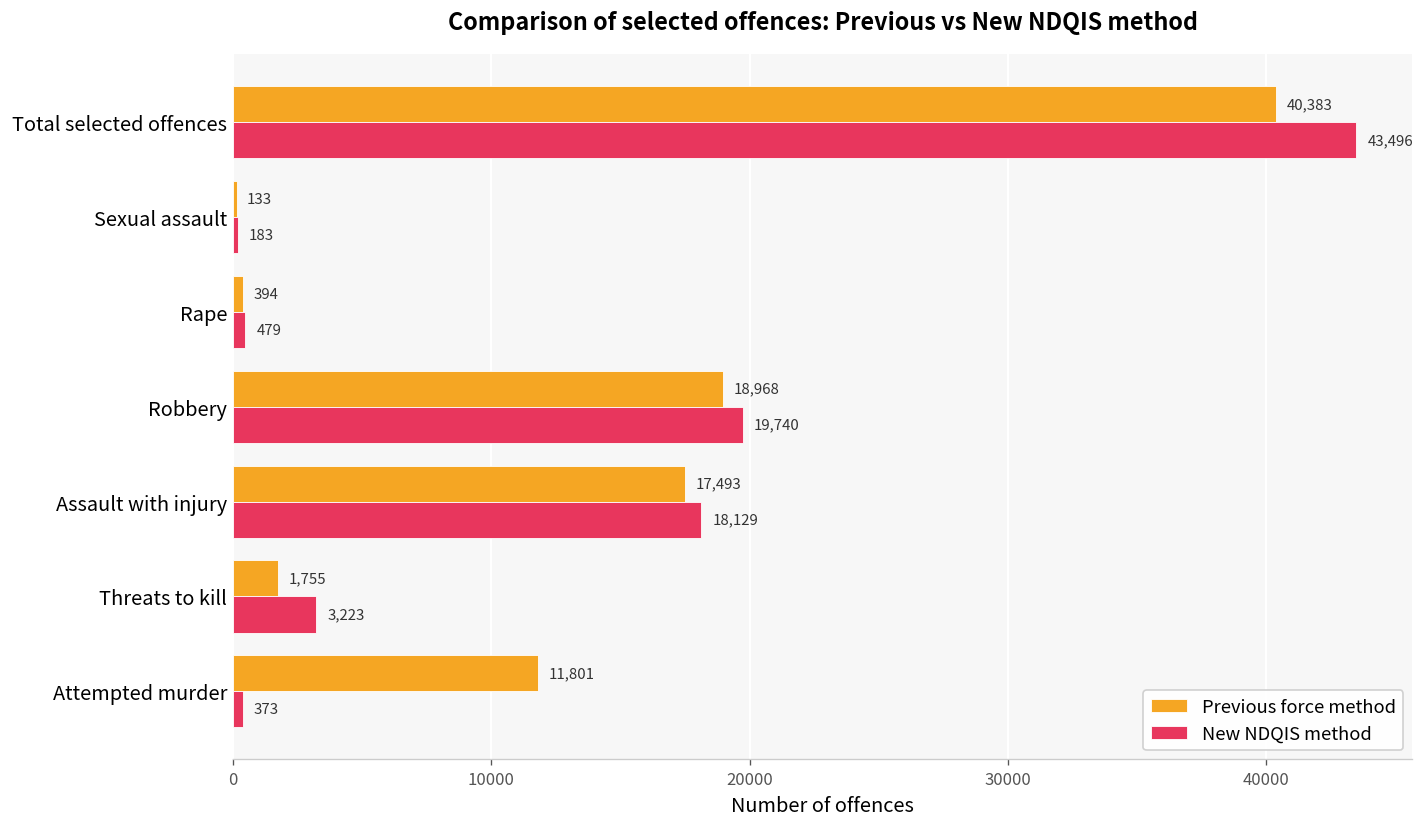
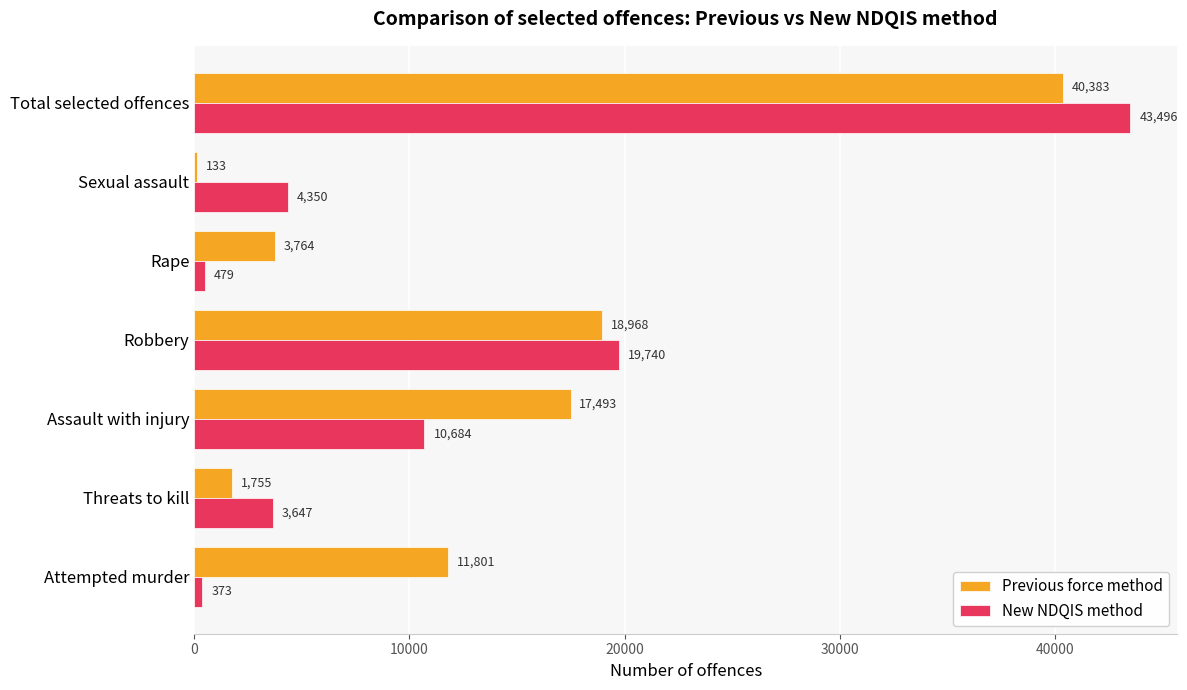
New NDQIS method, Sexual assault: 183 -> 4,350
Previous force method, Rape: 394 -> 3,764
New NDQIS method, Assault with injury: 18,129 -> 10,684
New NDQIS method, Threats to kill: 3,223 -> 3,647
